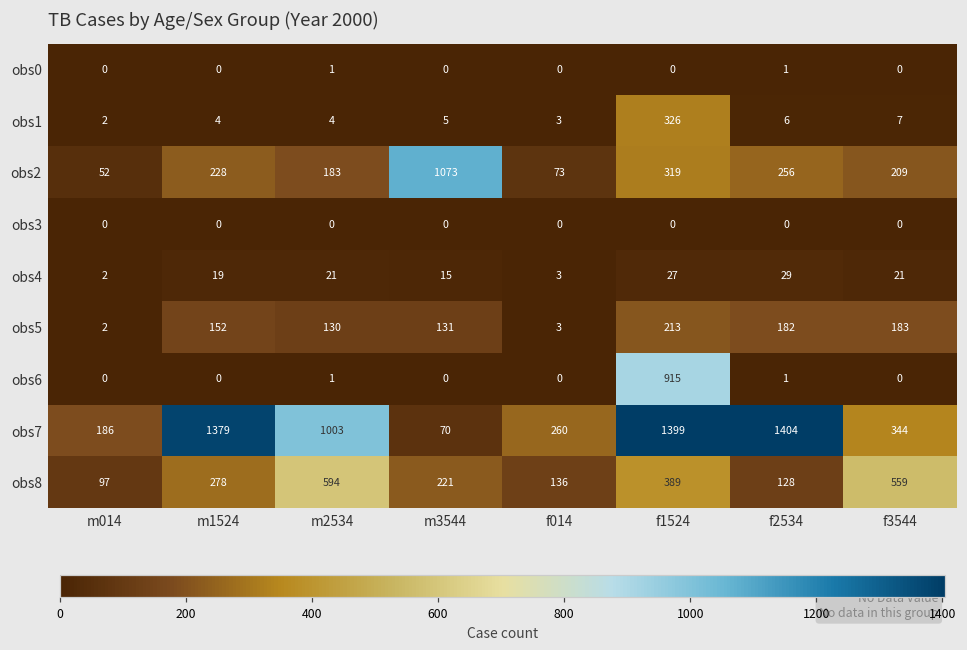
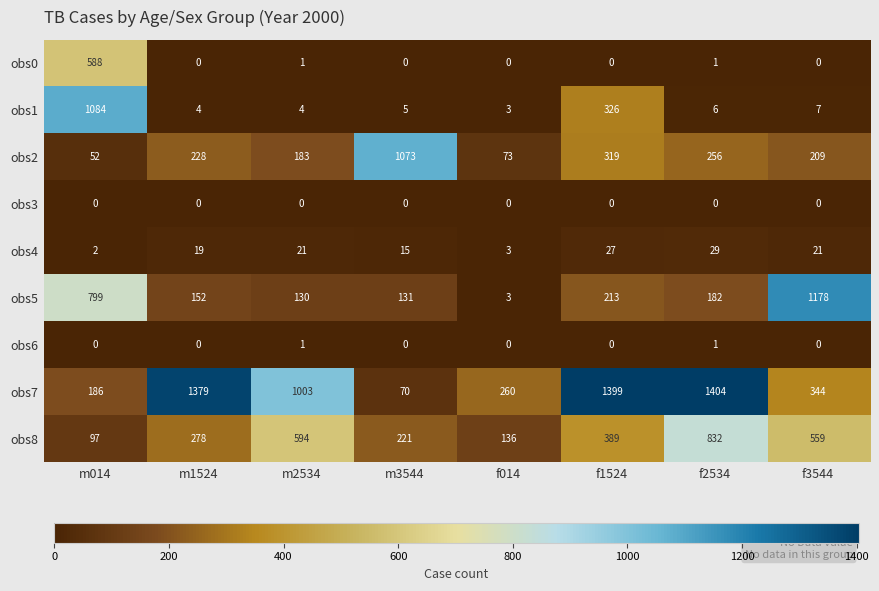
obs0, m014: 0 -> 588
obs1, m014: 2 -> 1084
obs5, m014: 2 -> 799
obs5, f3544: 183 -> 1178
obs6, f1524: 915 -> 0
obs8, f2534: 128 -> 832
